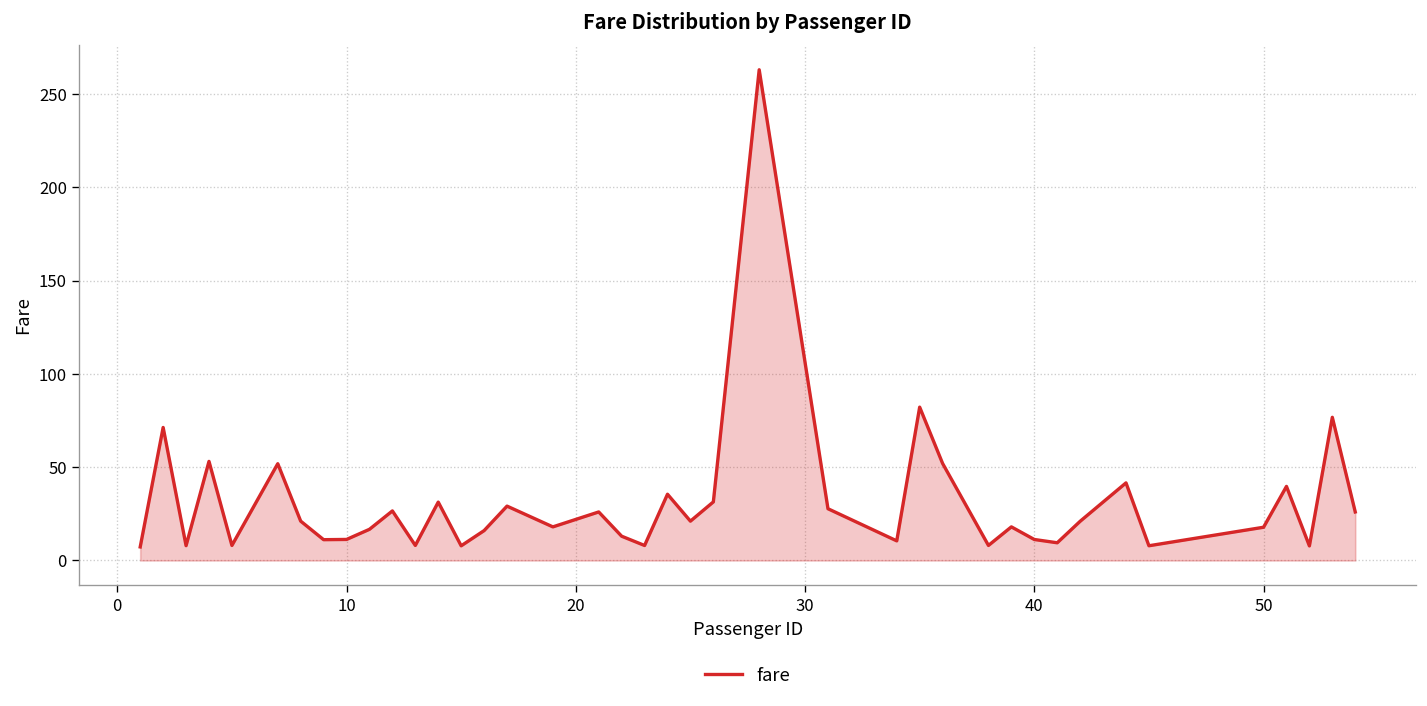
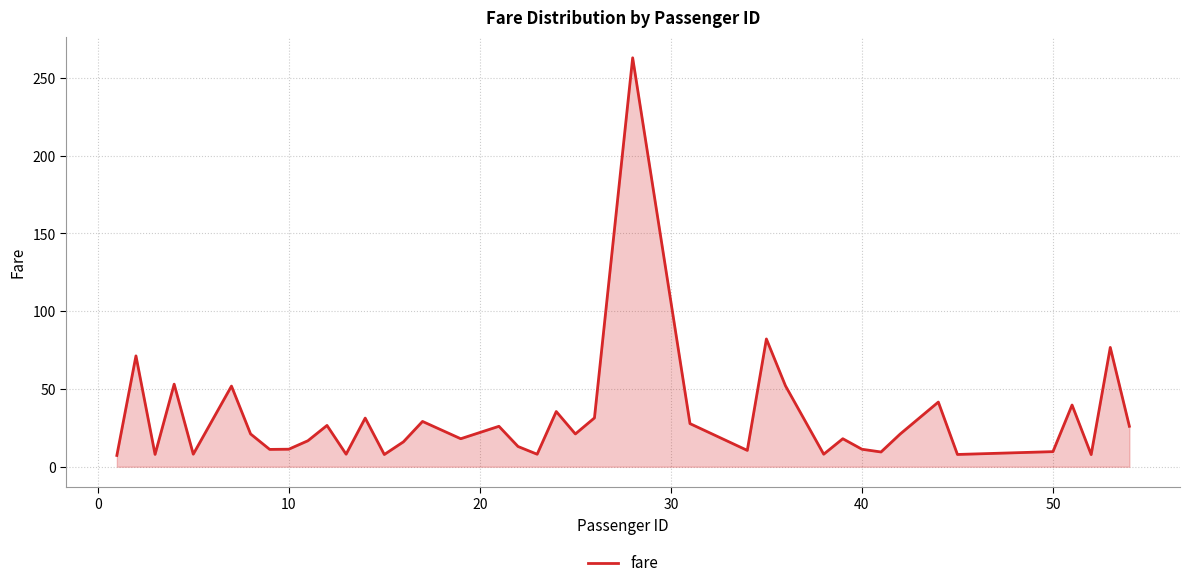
50: 18 -> 10
